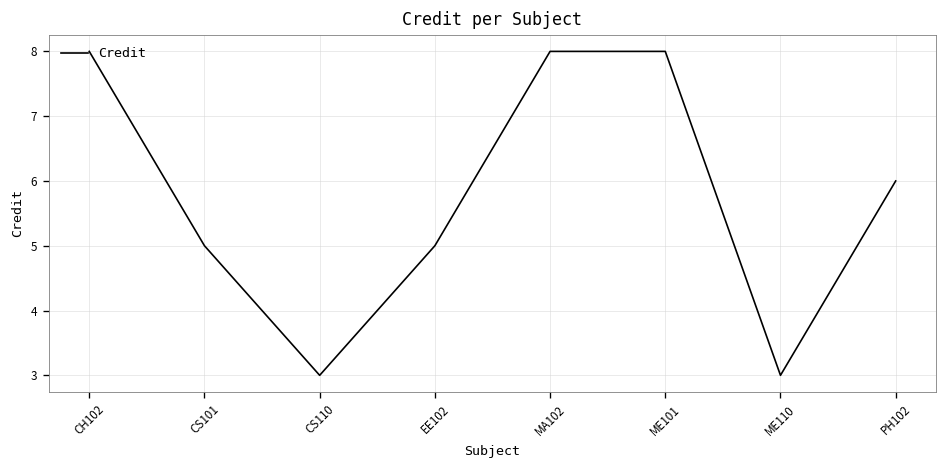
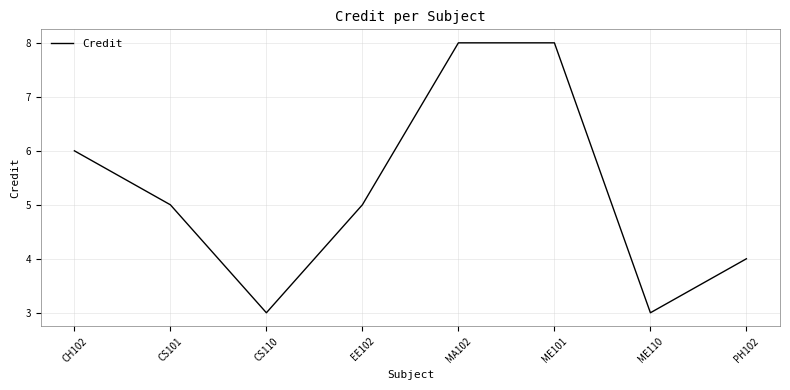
CH102: 8 -> 6
PH102: 6 -> 4
